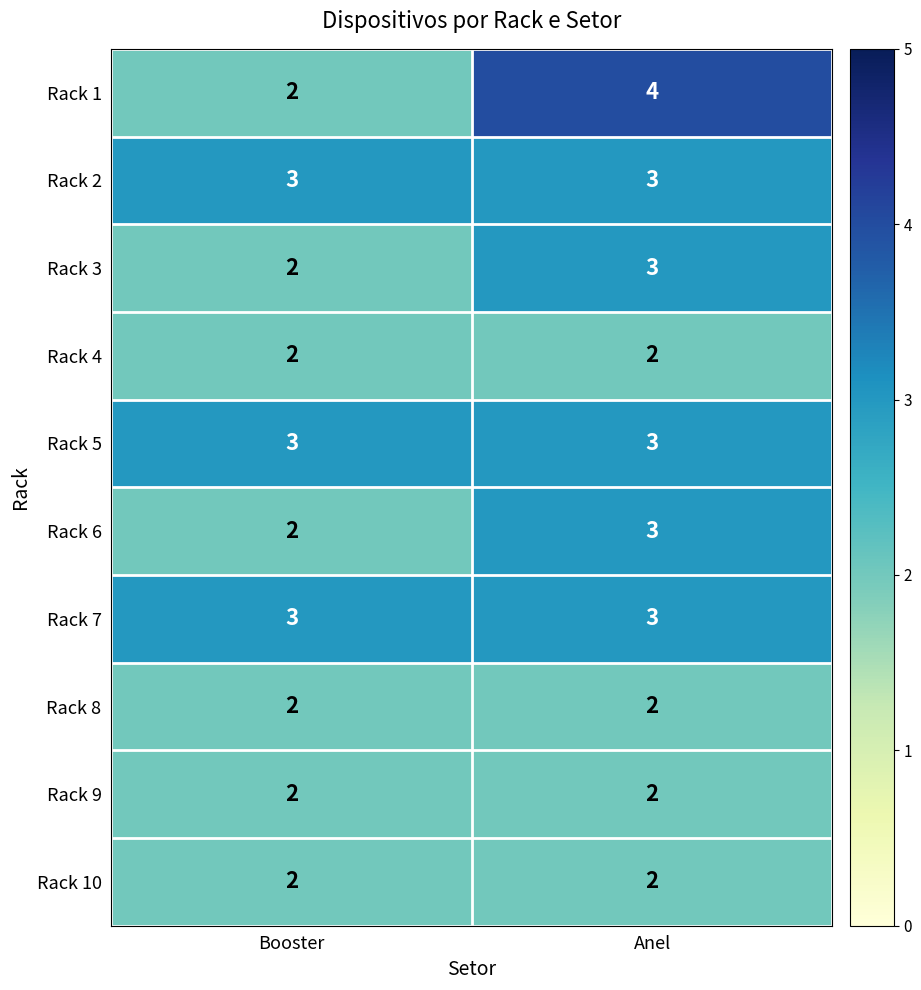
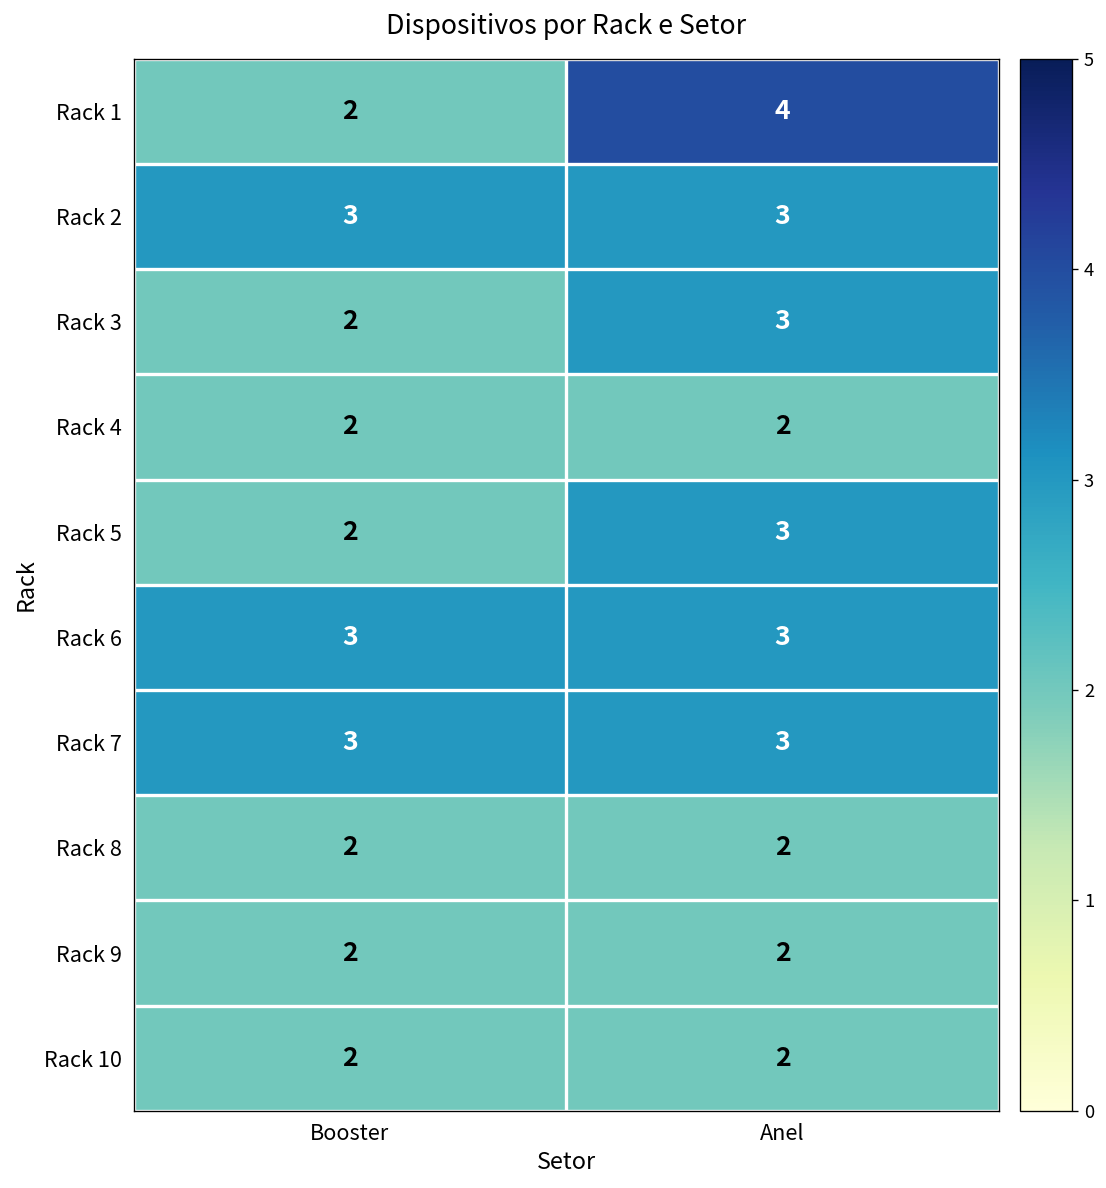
Rack 5, Booster: 3 -> 2
Rack 6, Booster: 2 -> 3
